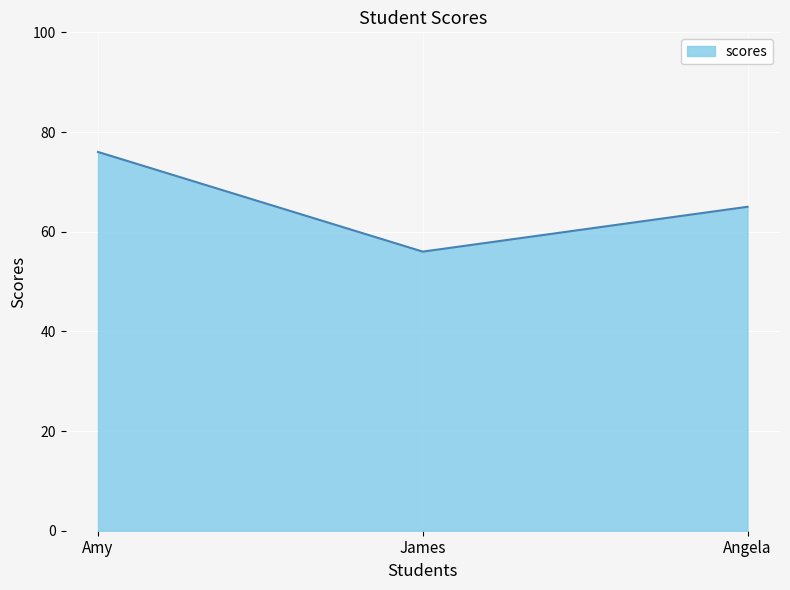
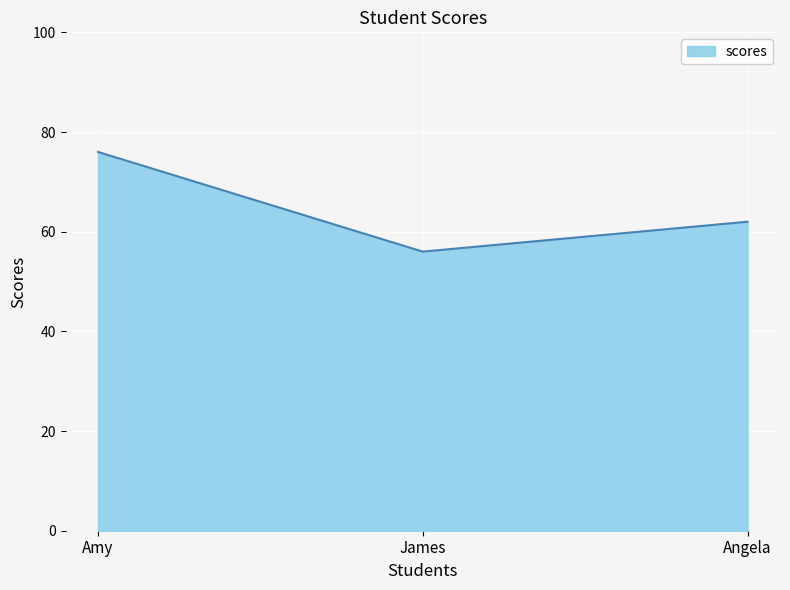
Angela: 65 -> 62
